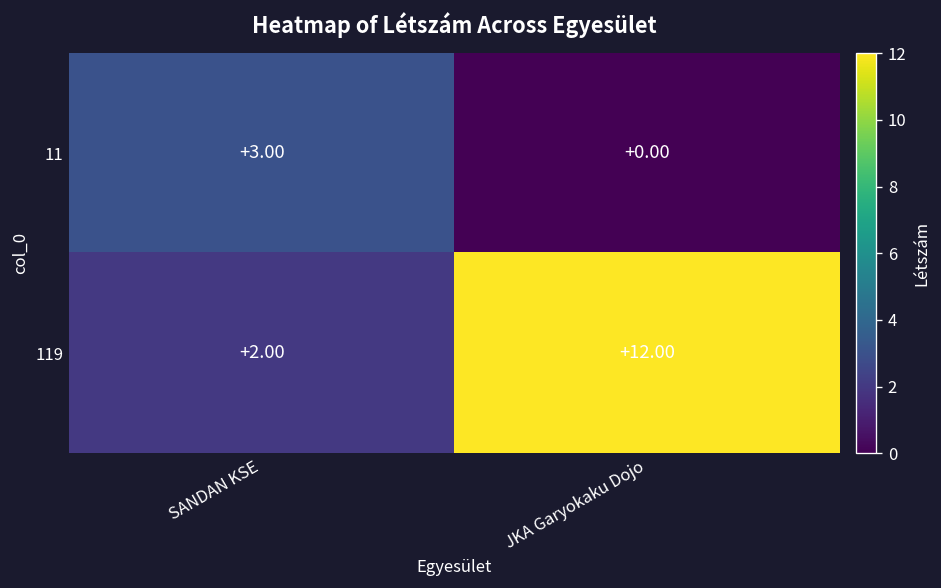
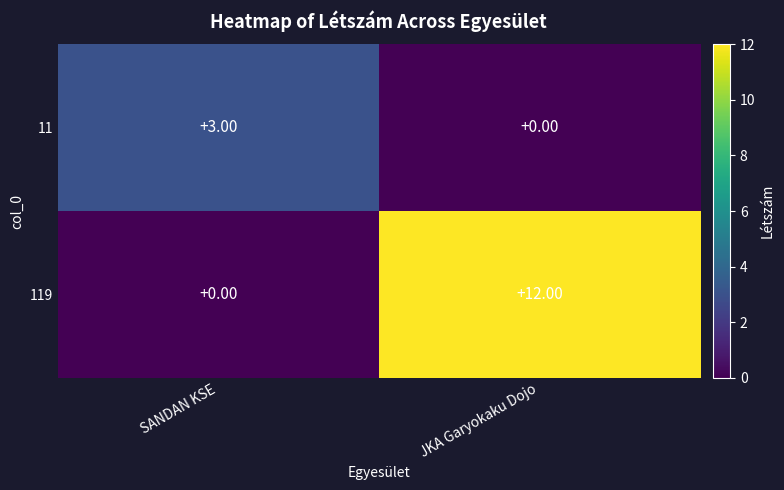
119, SANDAN KSE: +2.00 -> +0.00
